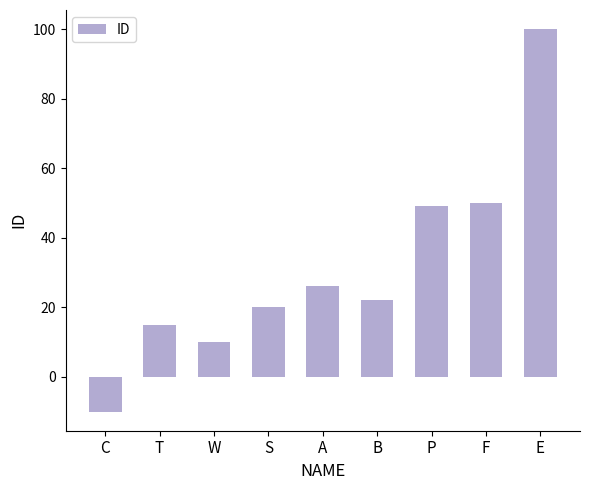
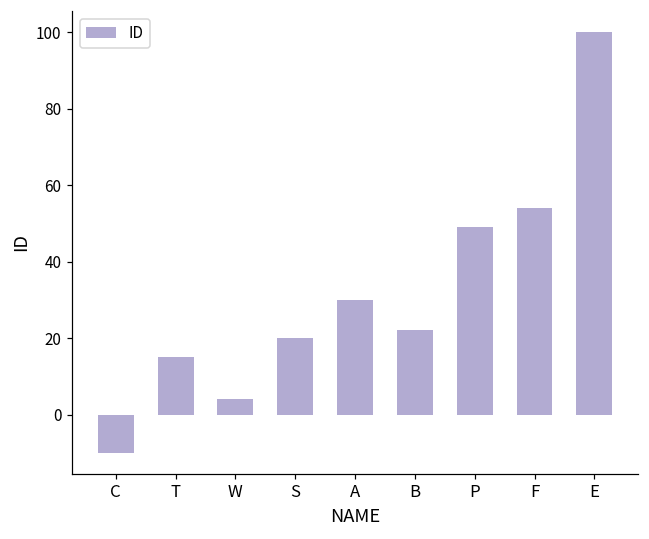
W: 10 -> 4
A: 26 -> 30
F: 50 -> 54
